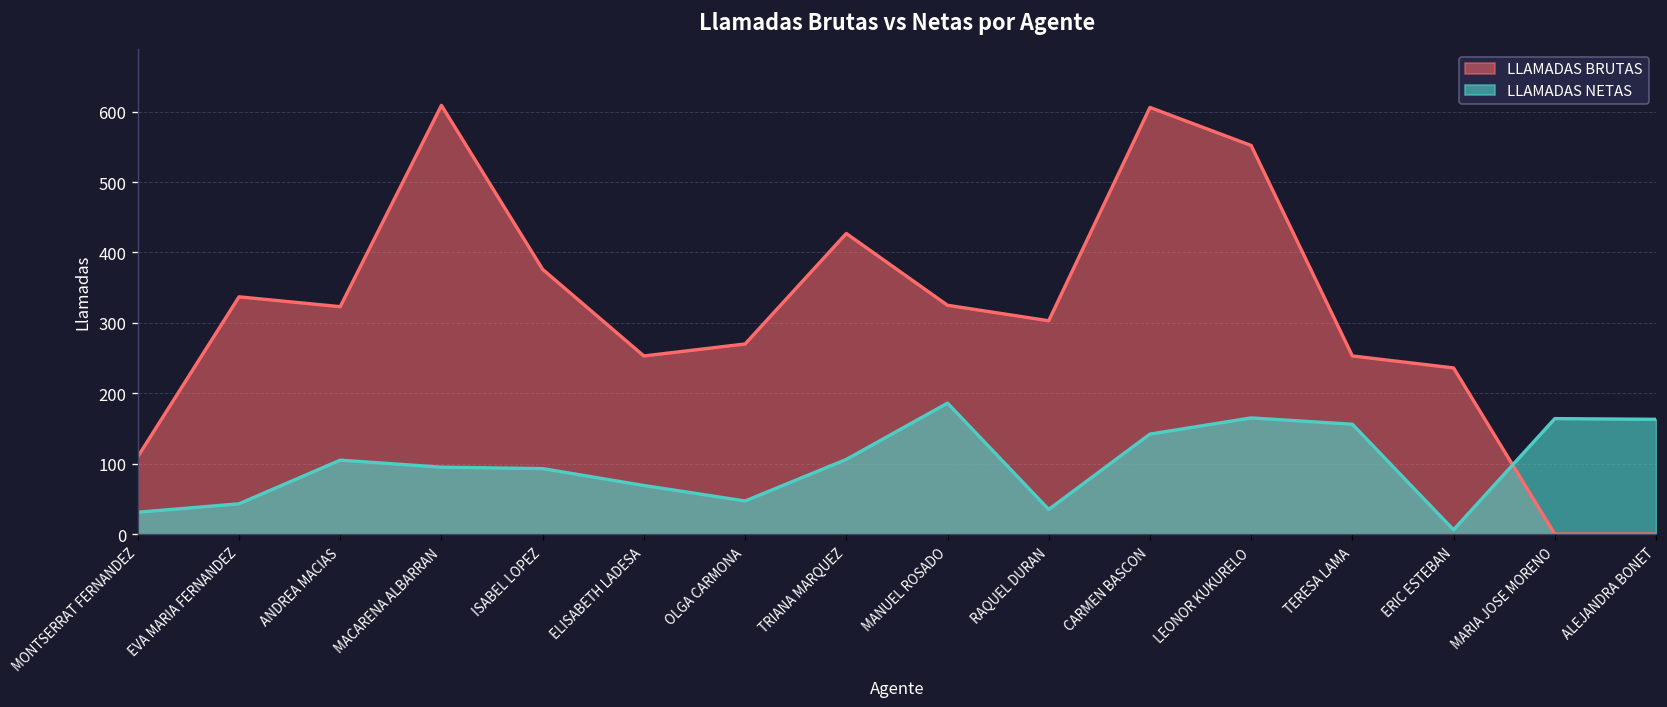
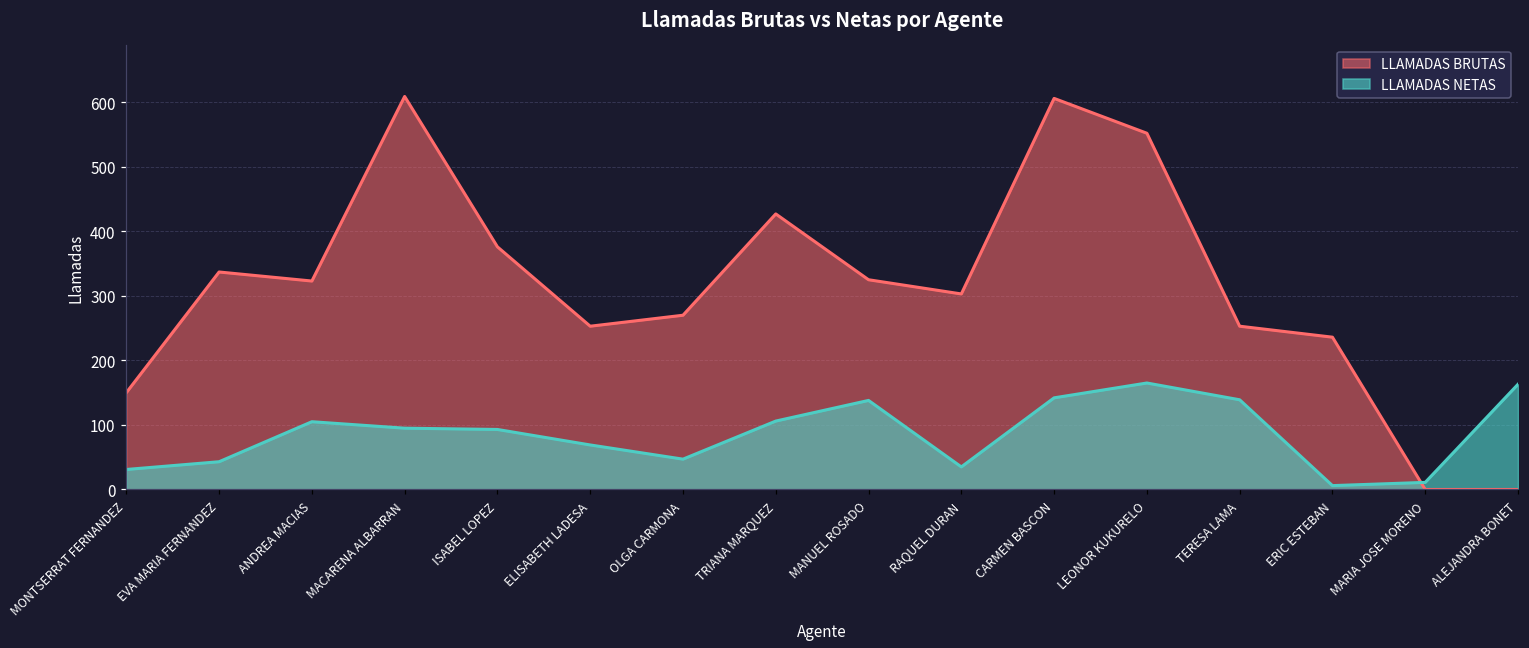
LLAMADAS BRUTAS, MONTSERRAT FERNANDEZ: 110 -> 150
LLAMADAS NETAS, MANUEL ROSADO: 190 -> 140
LLAMADAS NETAS, TERESA LAMA: 160 -> 140
LLAMADAS NETAS, MARIA JOSE MORENO: 160 -> 10
